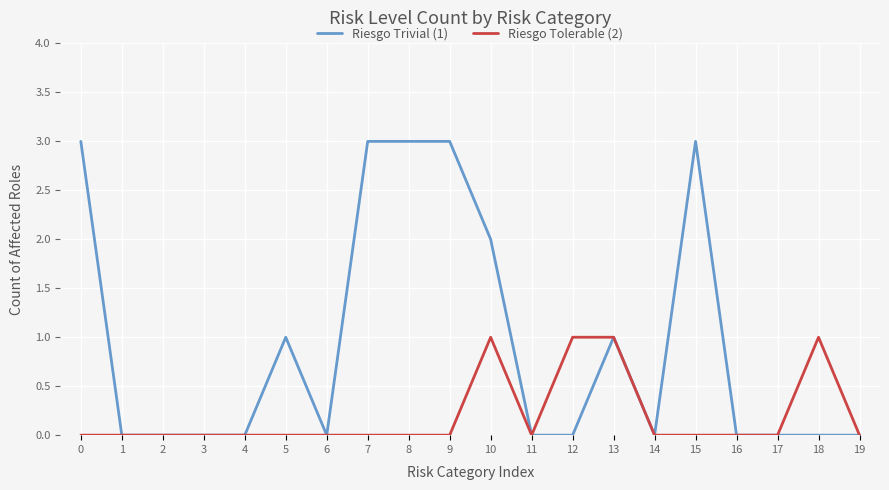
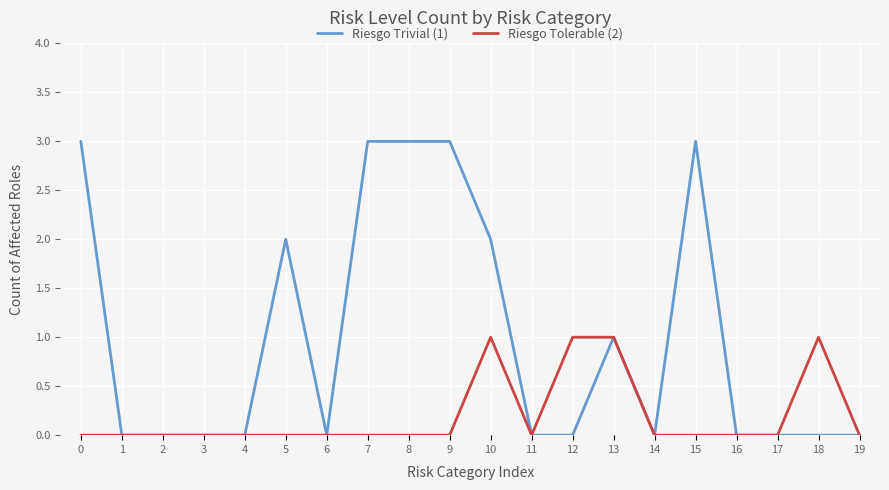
Riesgo Trivial (1), 5: 1 -> 2
